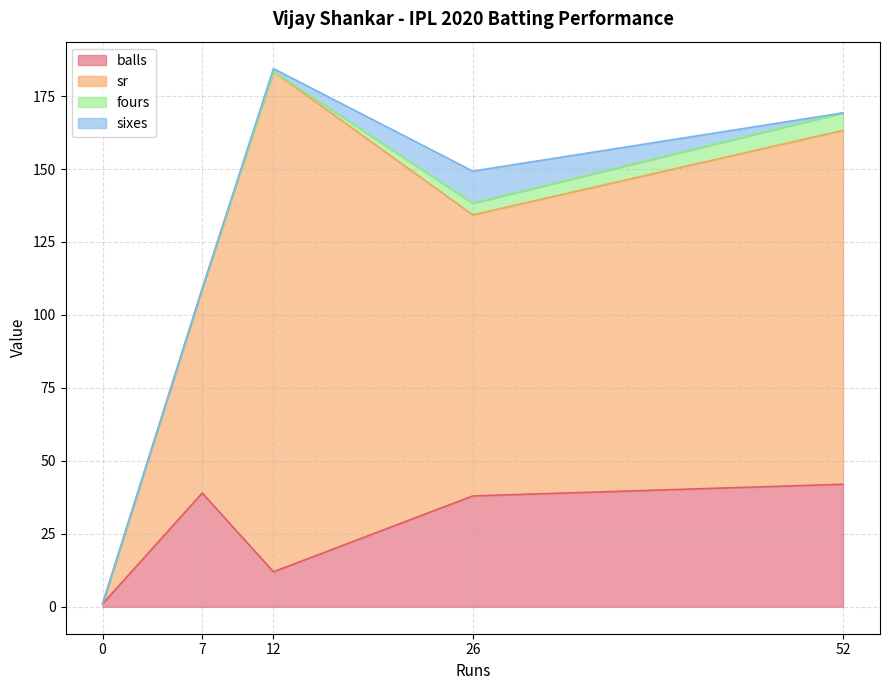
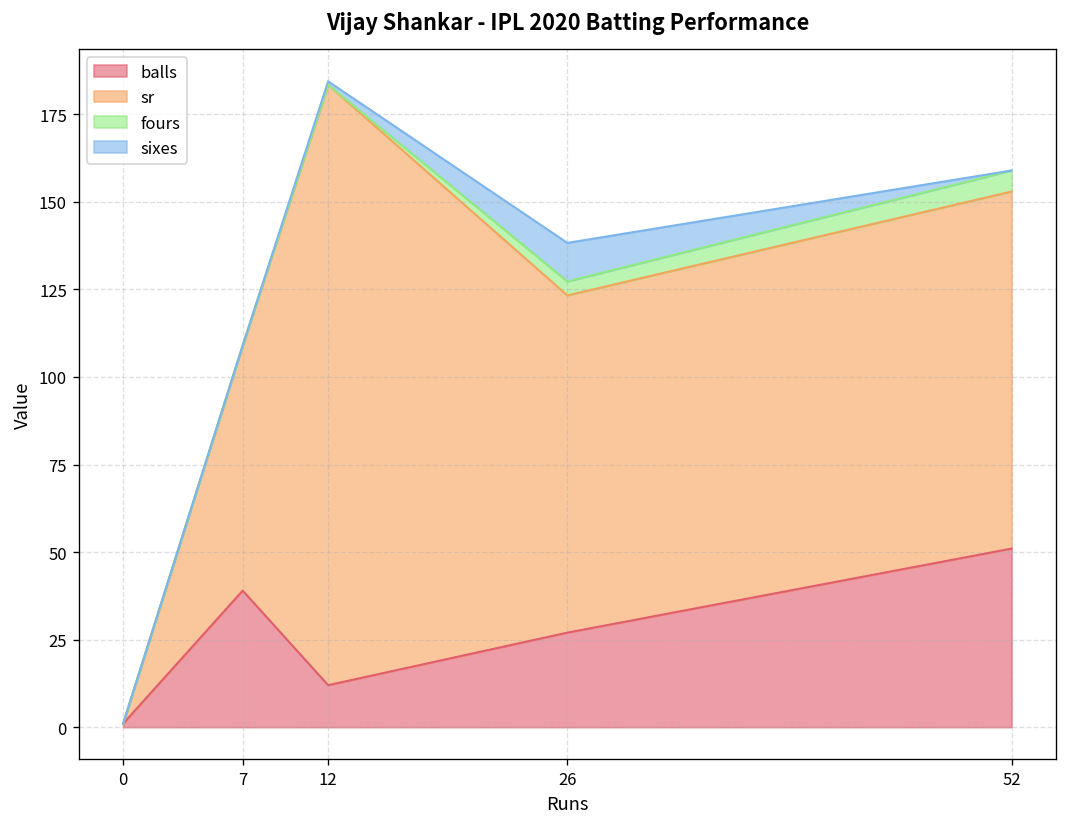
balls, 26: 38 -> 27
balls, 52: 42 -> 51
sr, 52: 121 -> 102
